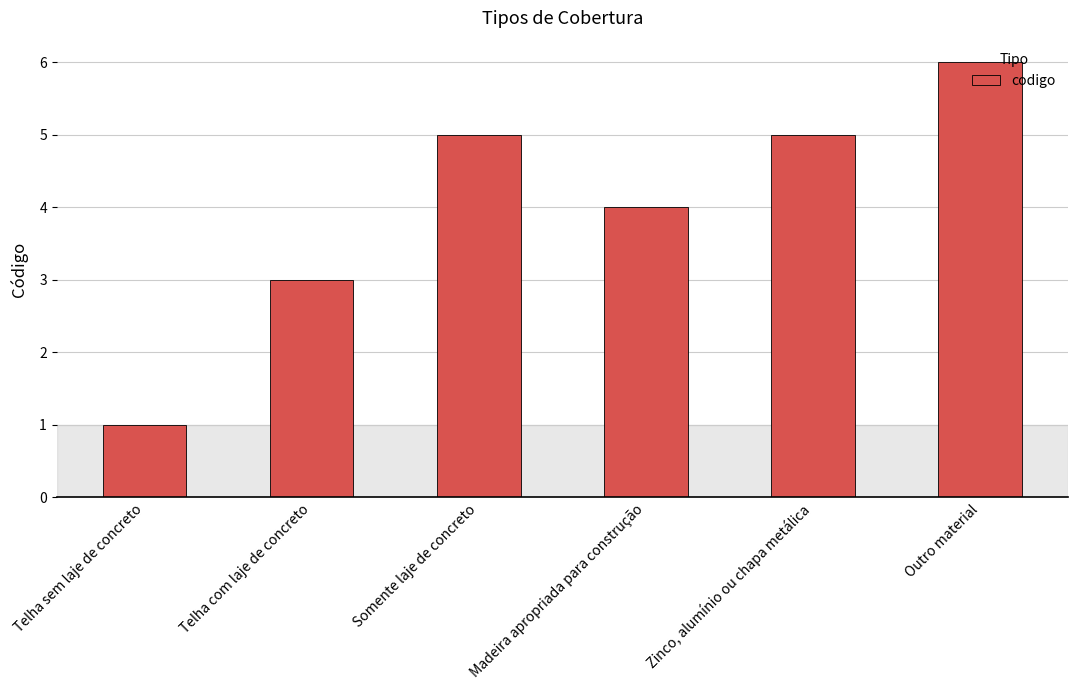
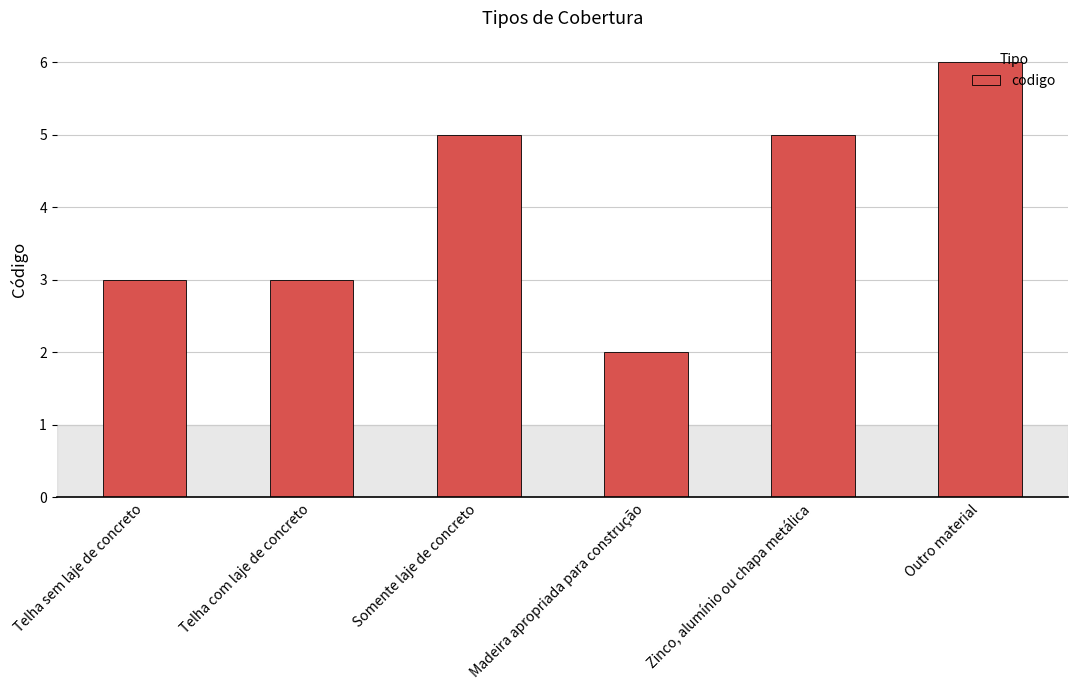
Telha sem laje de concreto: 1 -> 3
Madeira apropriada para construção: 4 -> 2
